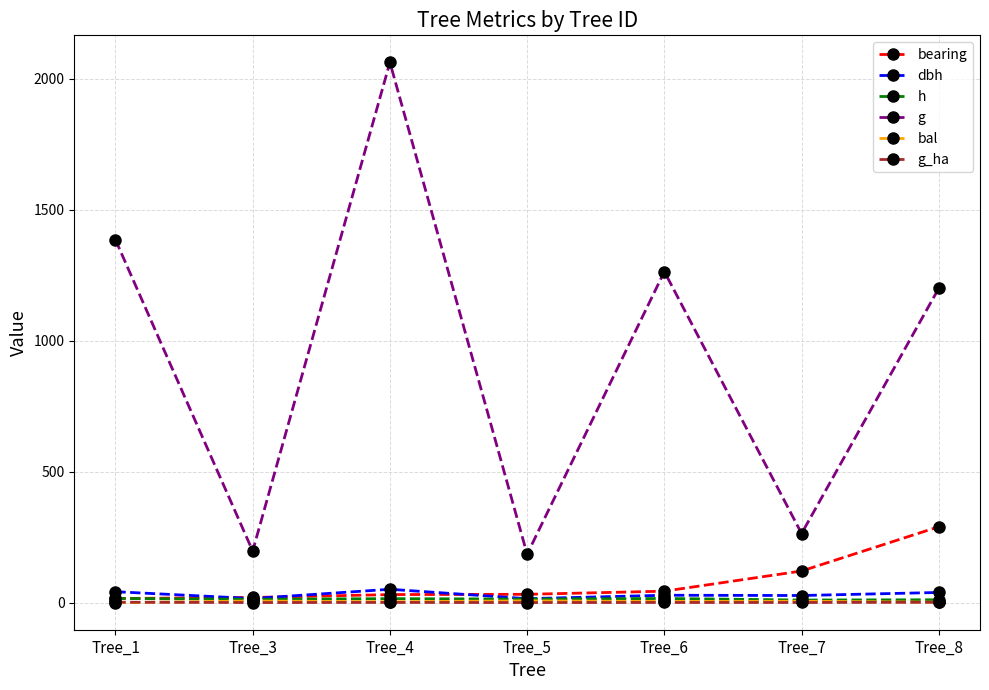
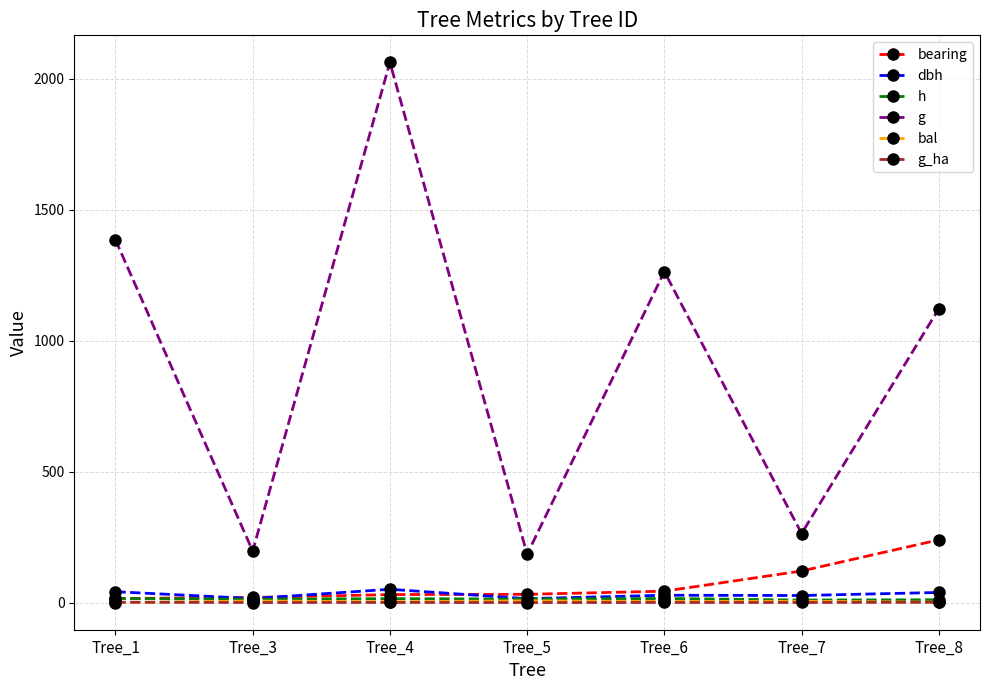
bearing, Tree_8: 290 -> 240
g, Tree_8: 1200 -> 1120
